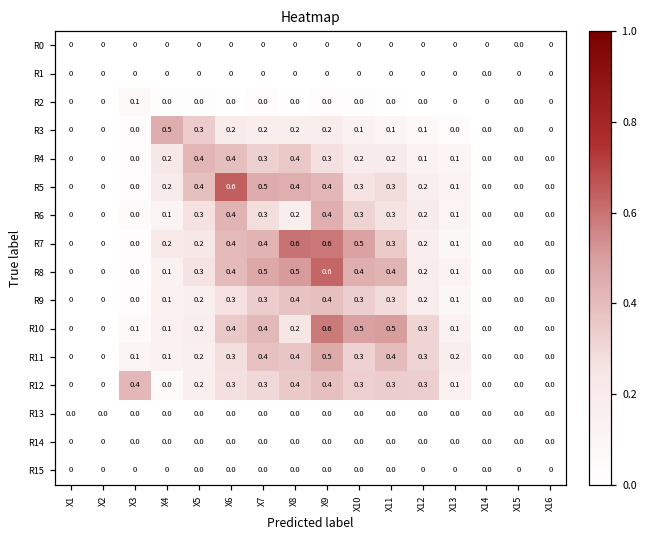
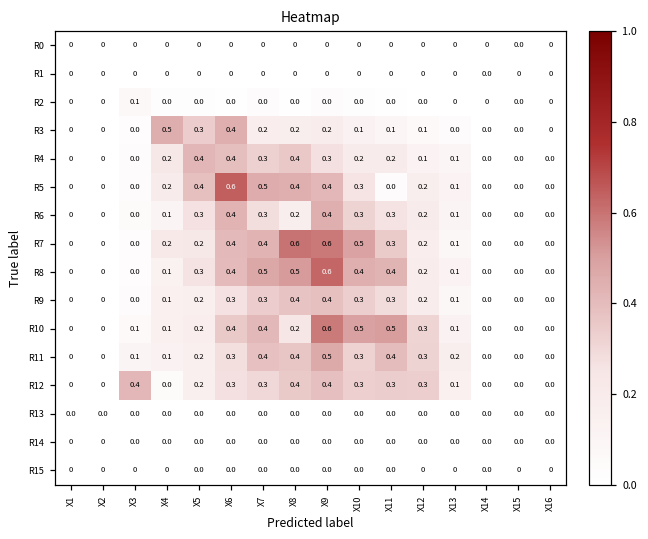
R3, X6: 0.2 -> 0.4
R5, X11: 0.3 -> 0.0
